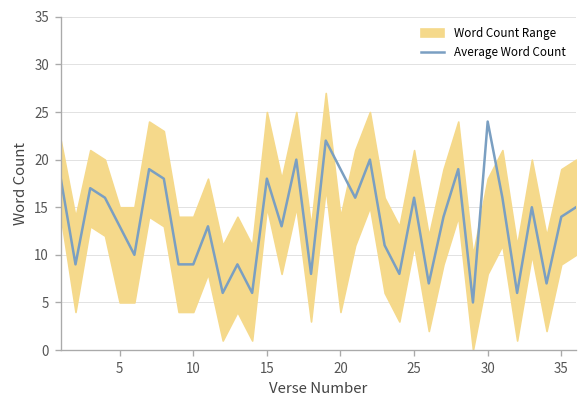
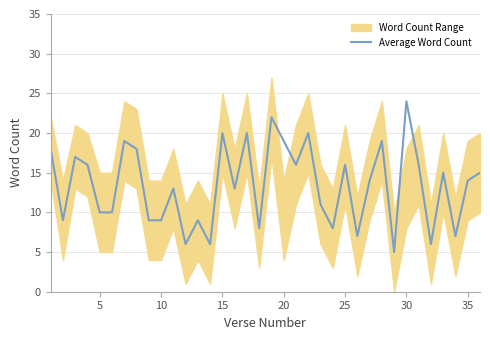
Average Word Count, 5: 13 -> 10
Average Word Count, 15: 18 -> 20
